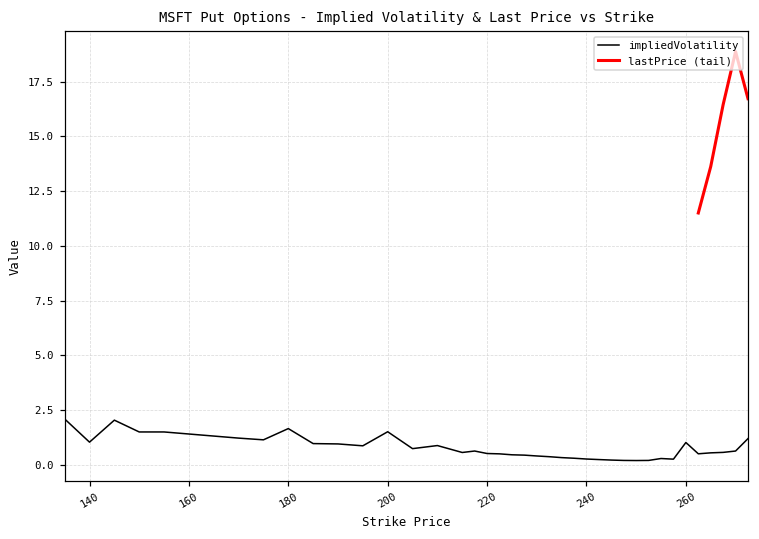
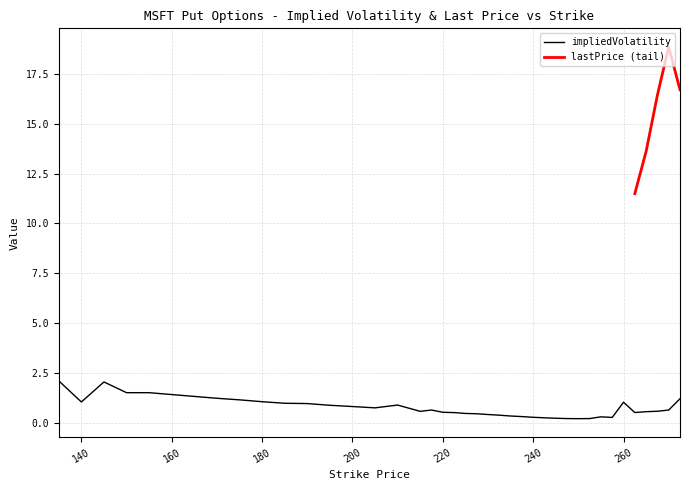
impliedVolatility, 180: 1.7 -> 1.0
impliedVolatility, 200: 1.5 -> 0.8
